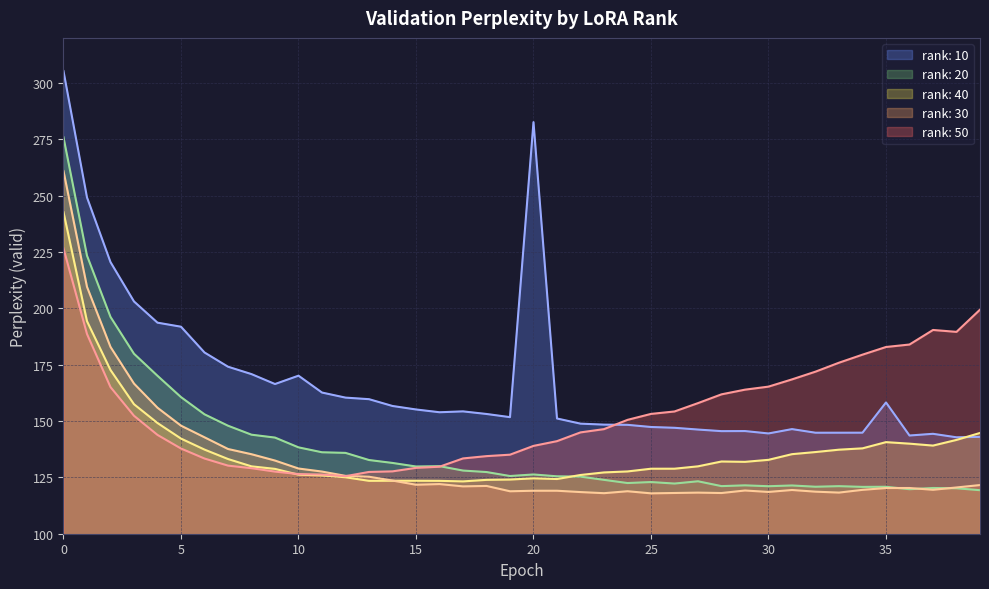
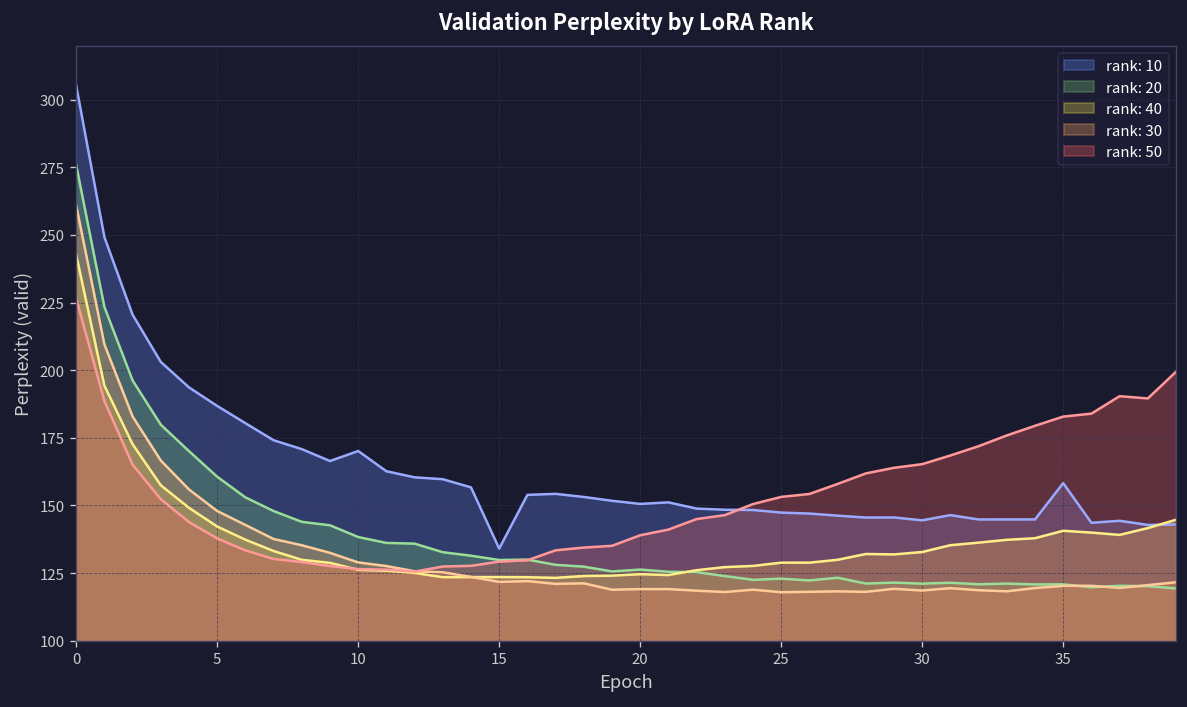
rank: 10, 5: 192 -> 187
rank: 10, 15: 155 -> 134
rank: 10, 20: 283 -> 151
